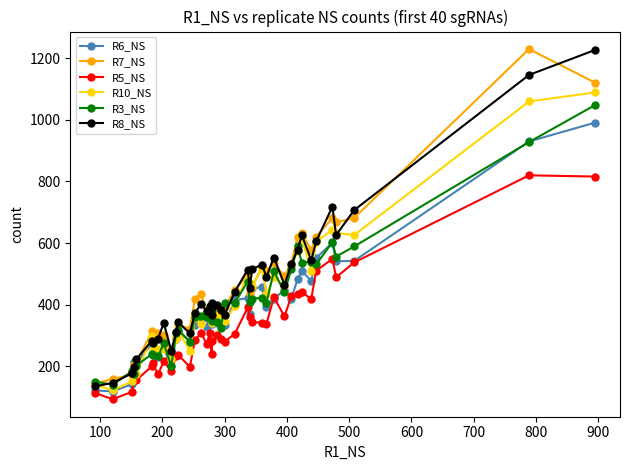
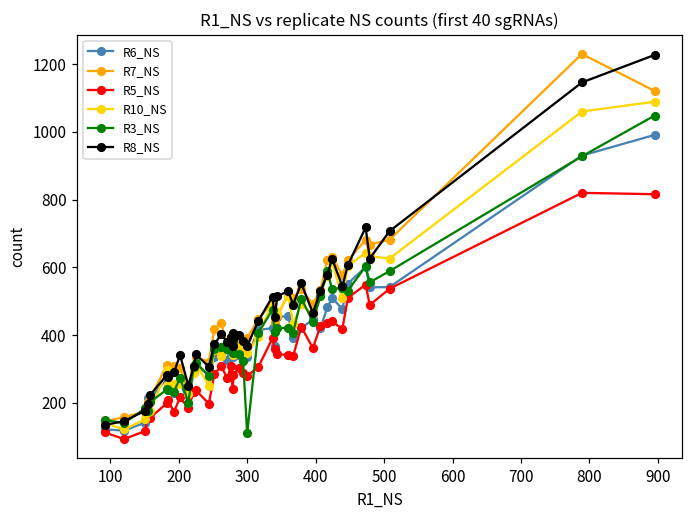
R3_NS, 300: 410 -> 110
